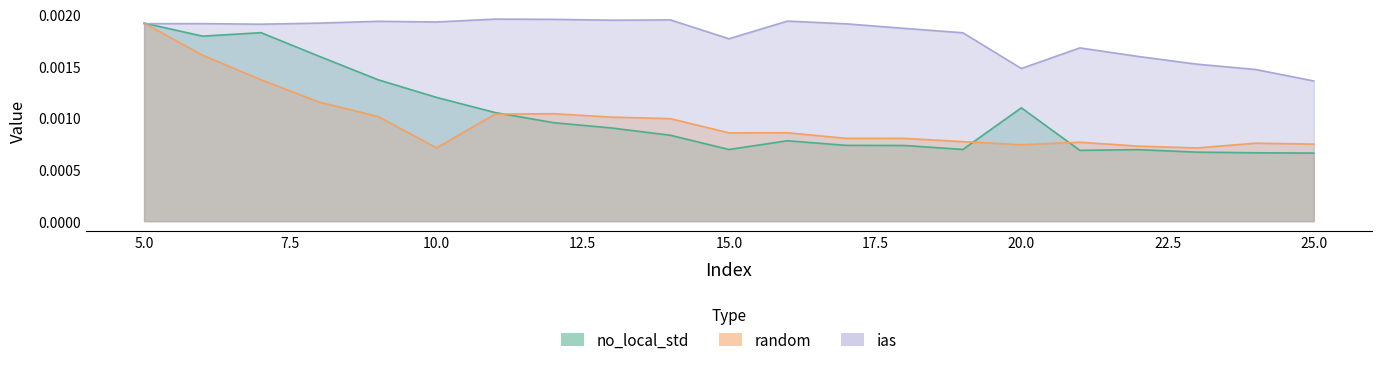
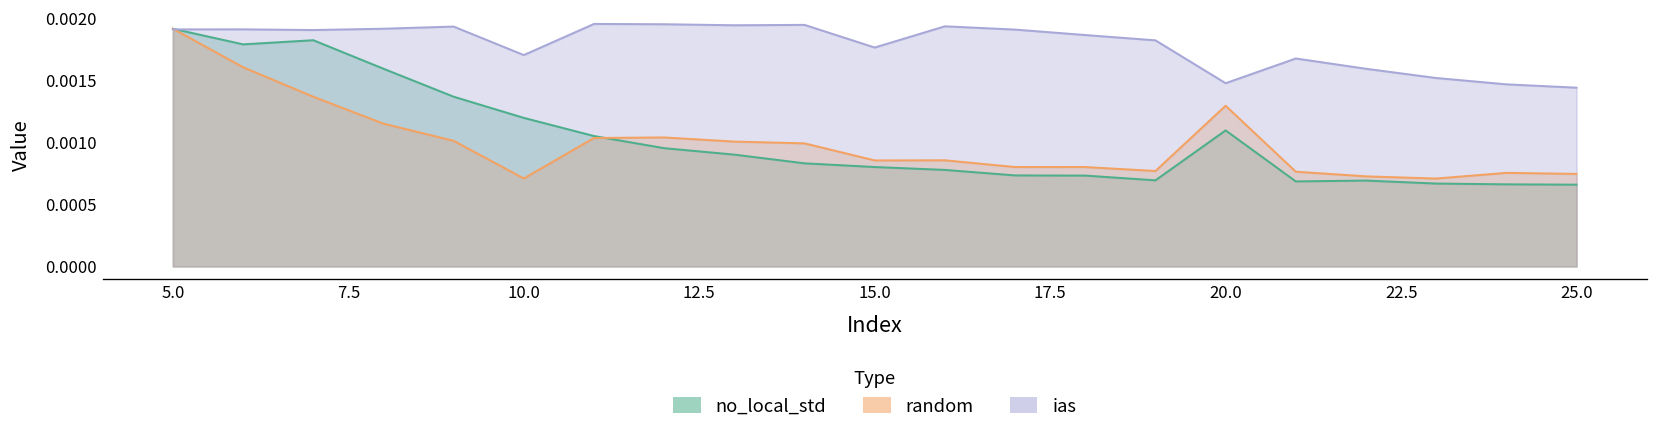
ias, 10.0: 0.00193 -> 0.00171
no_local_std, 15.0: 0.00069 -> 0.00080
random, 20.0: 0.00074 -> 0.00130
ias, 25.0: 0.00136 -> 0.00144
